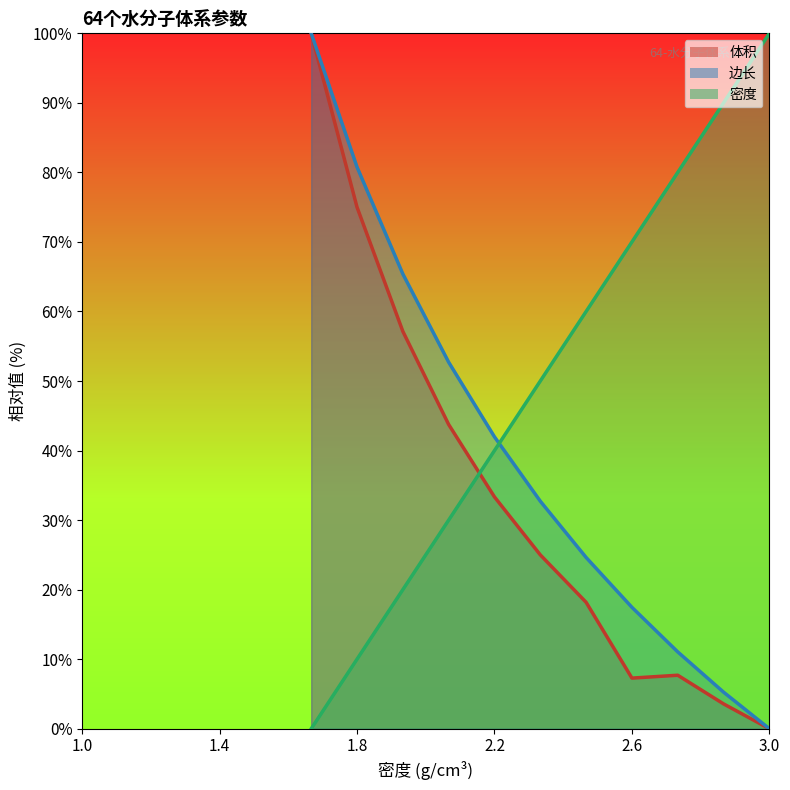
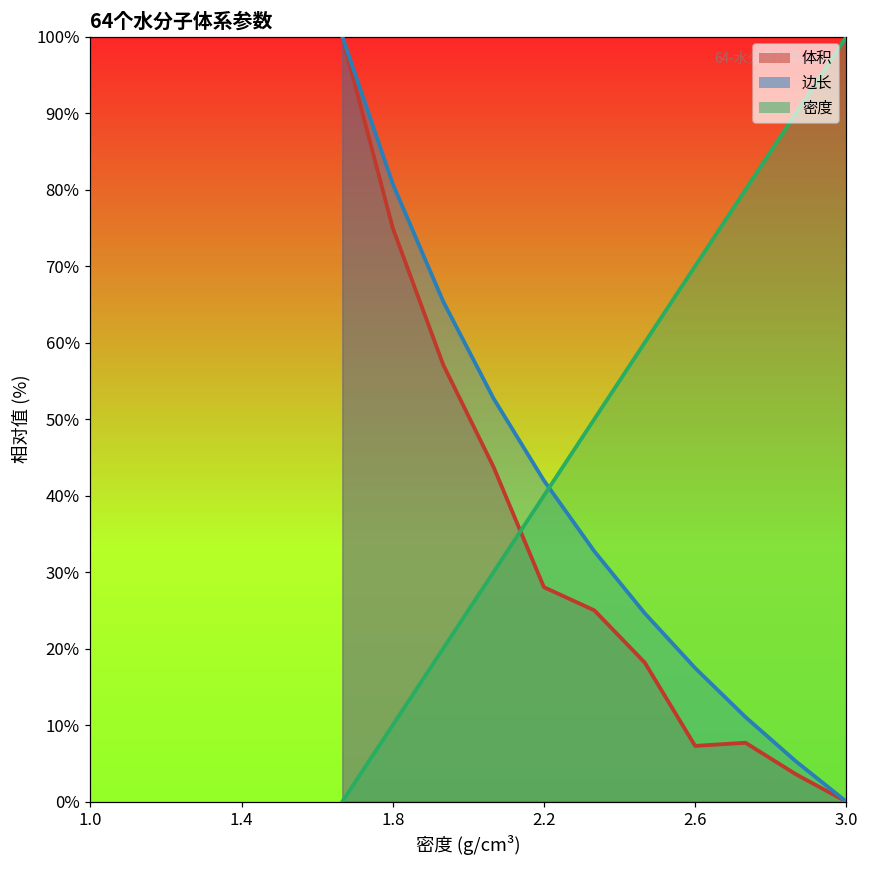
体积, 2.2: 33% -> 28%
